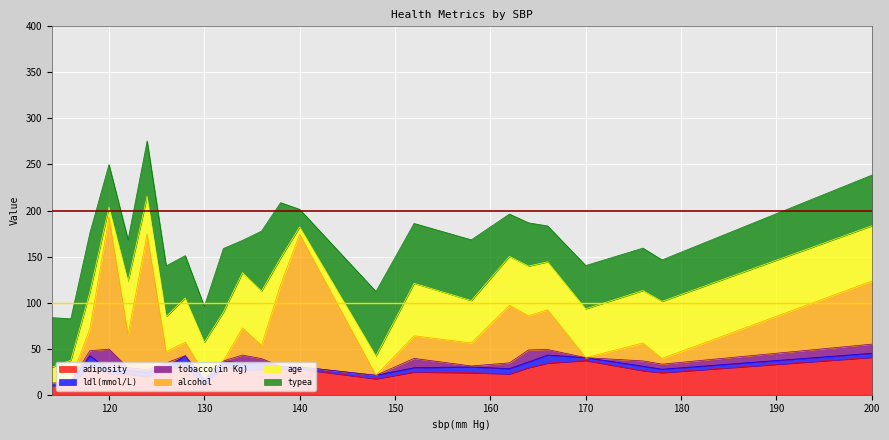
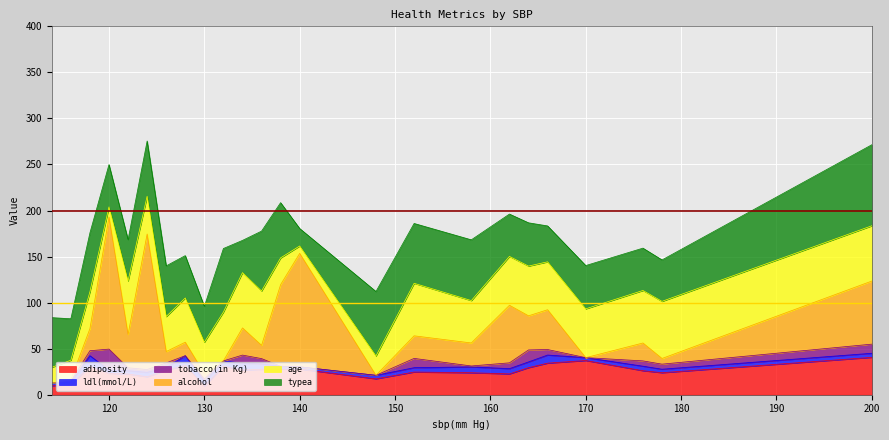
alcohol, 140: 140 -> 120
typea, 200: 60 -> 90
